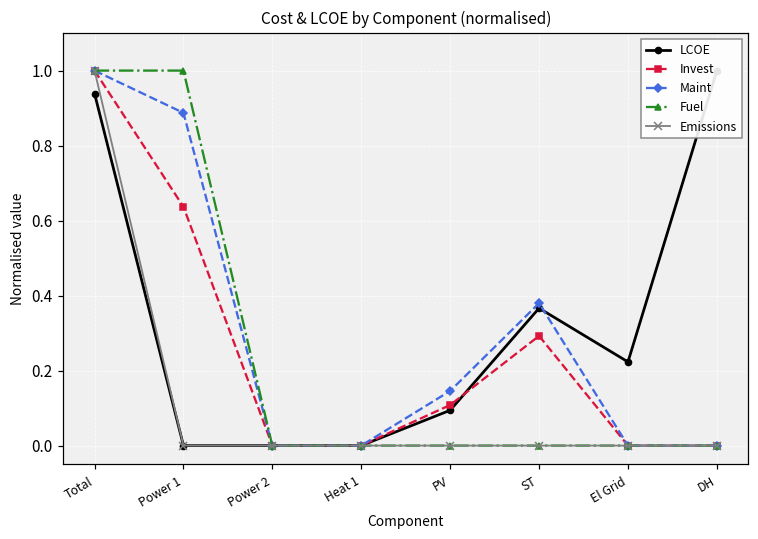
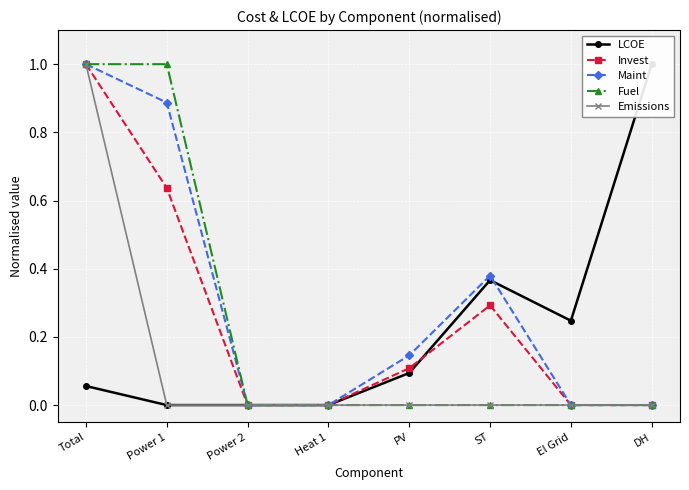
LCOE, Total: 0.94 -> 0.06
LCOE, El Grid: 0.22 -> 0.25
